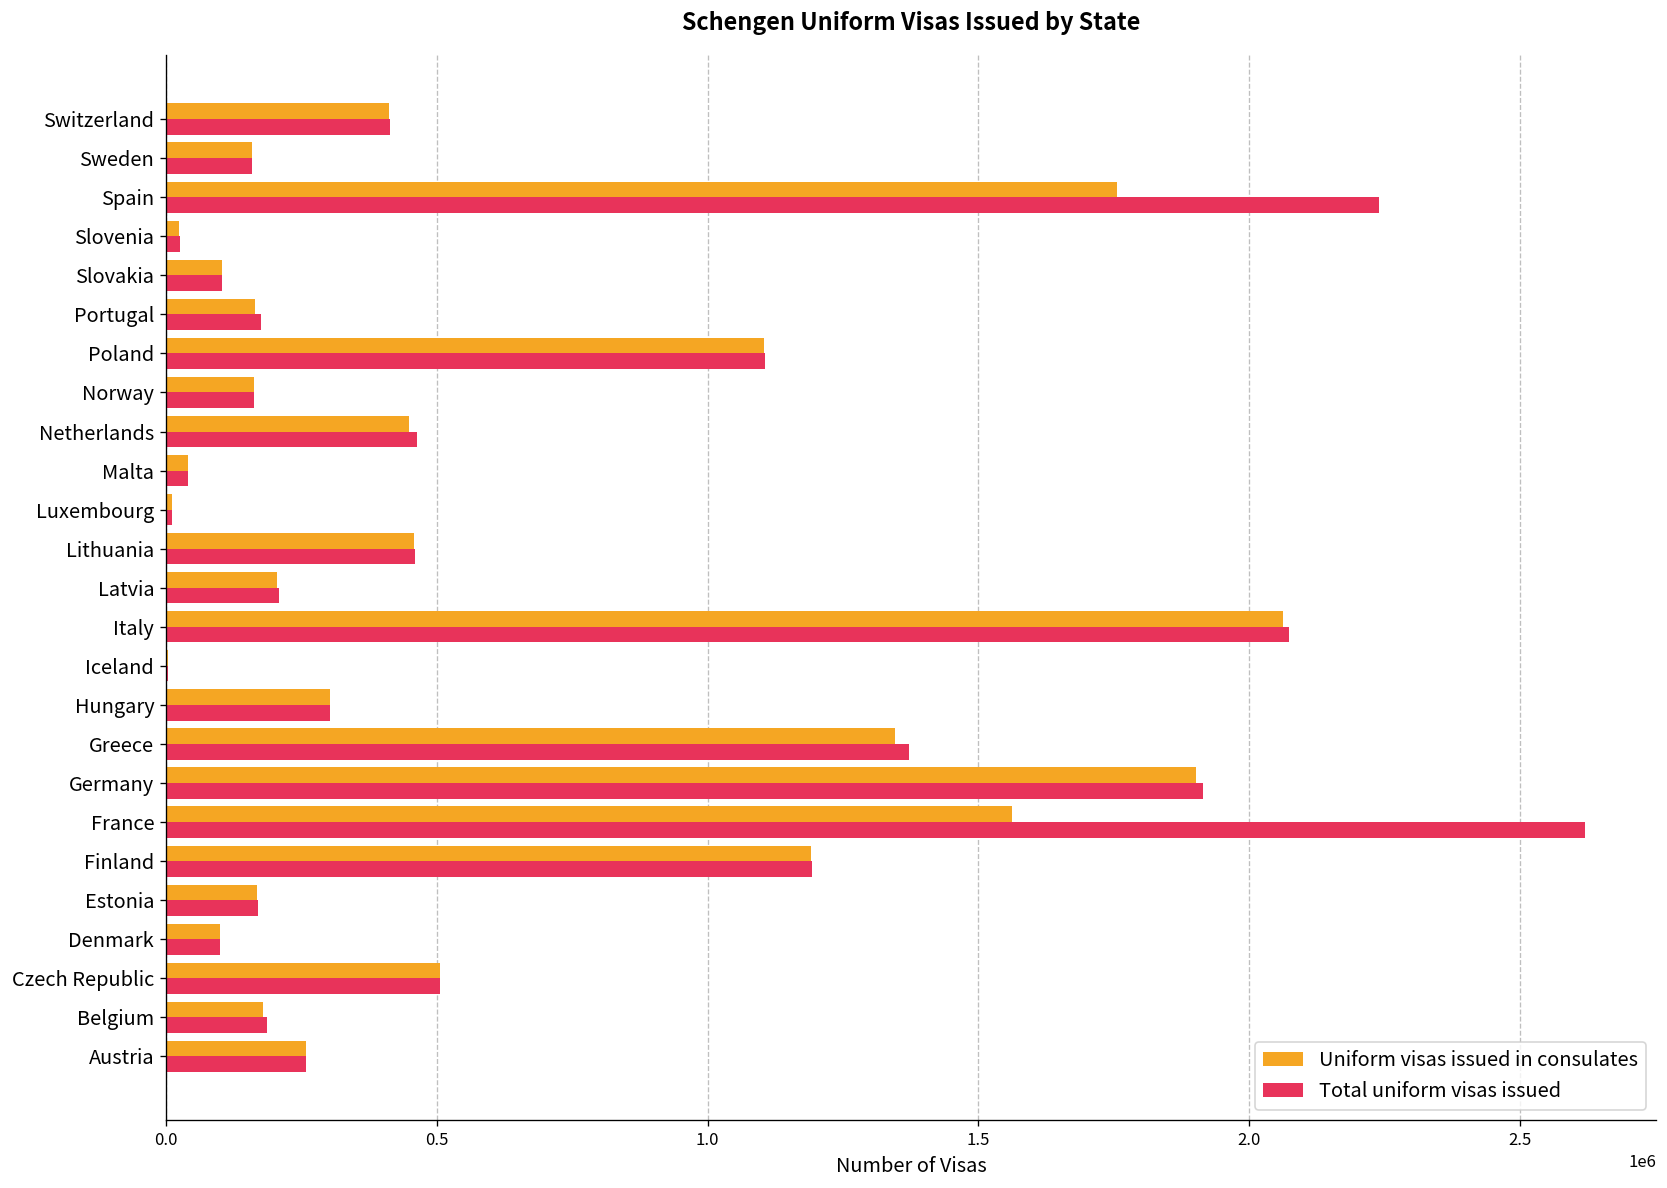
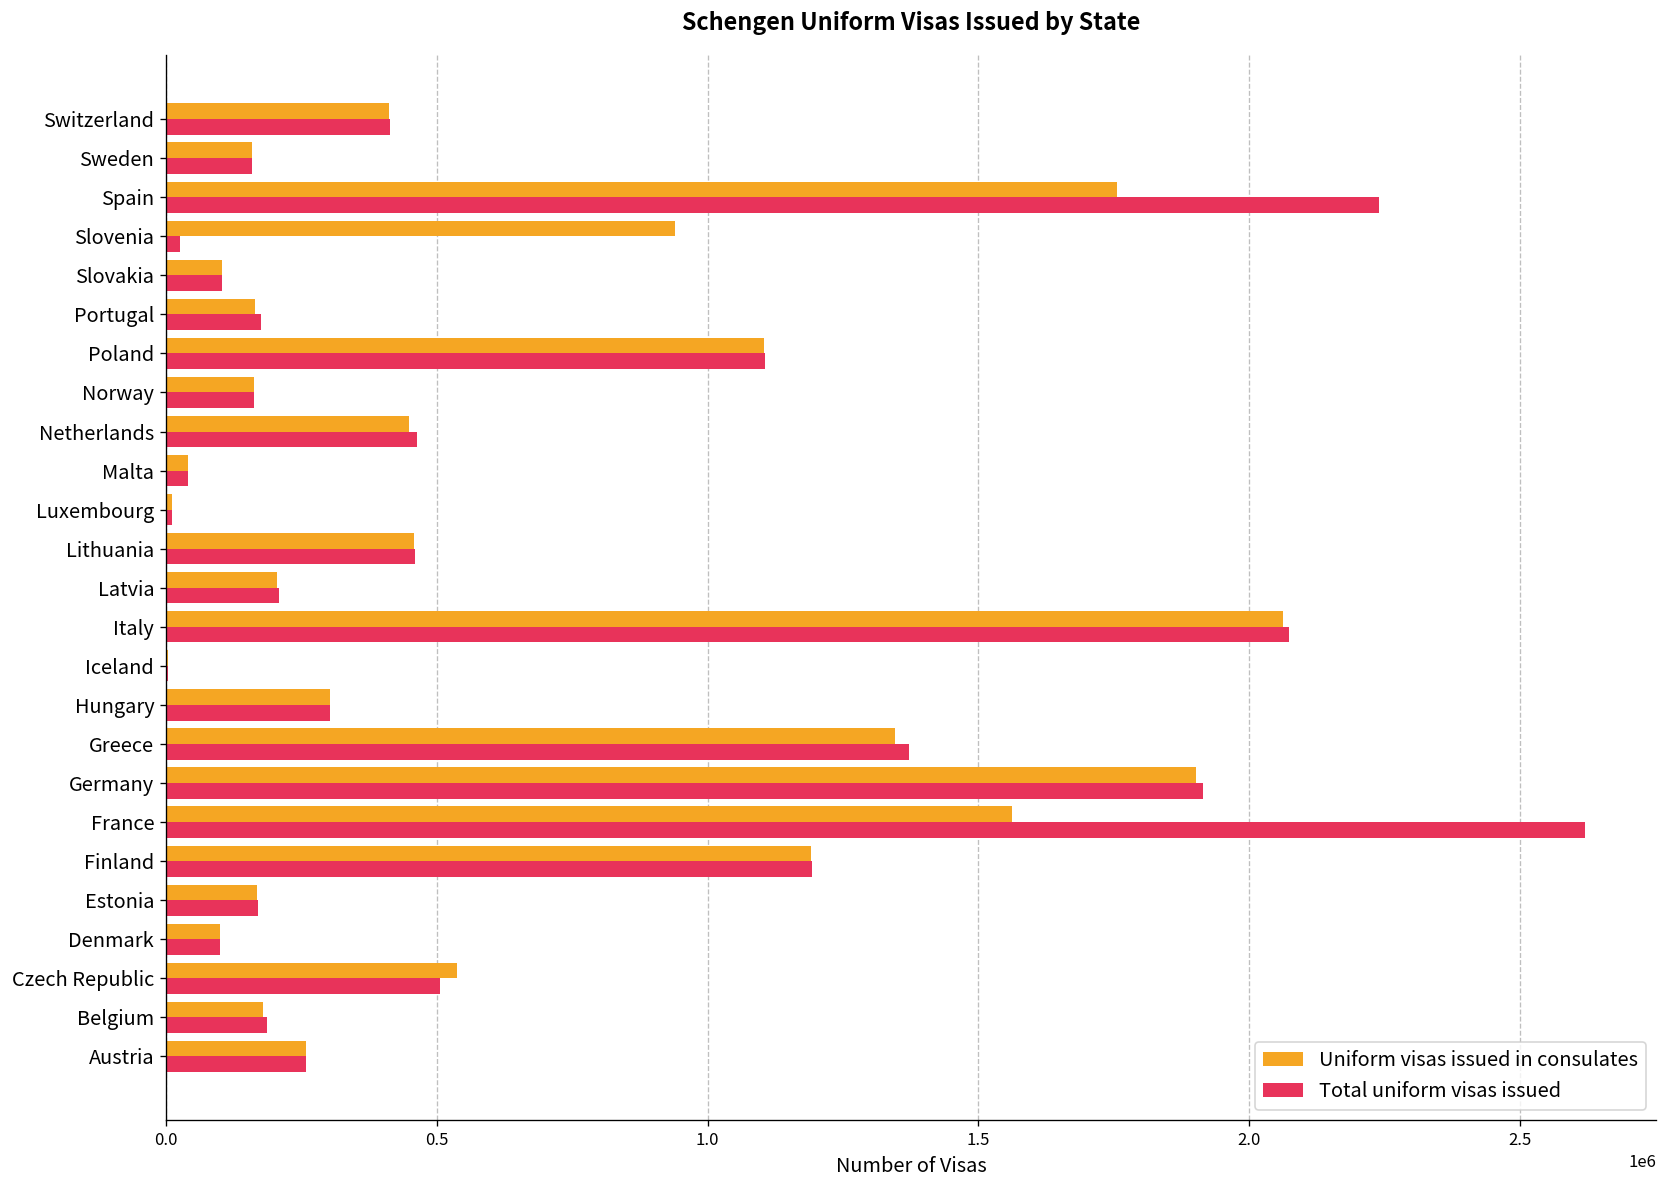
Uniform visas issued in consulates, Slovenia: 20000 -> 940000
Uniform visas issued in consulates, Czech Republic: 510000 -> 540000
